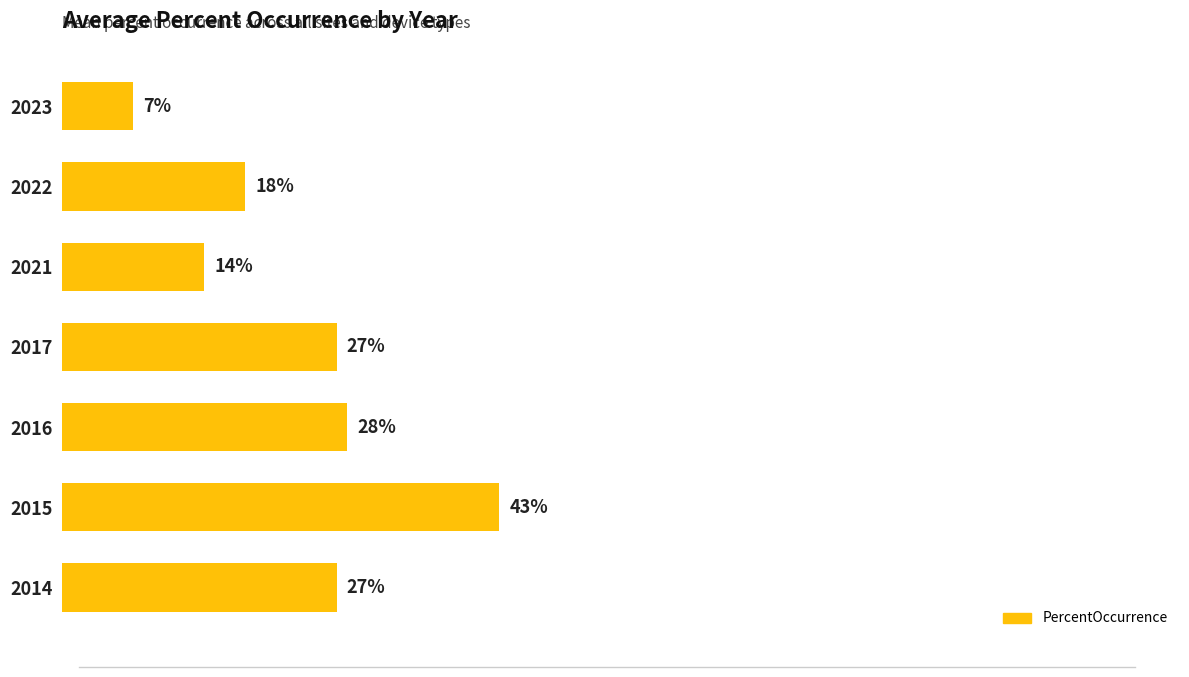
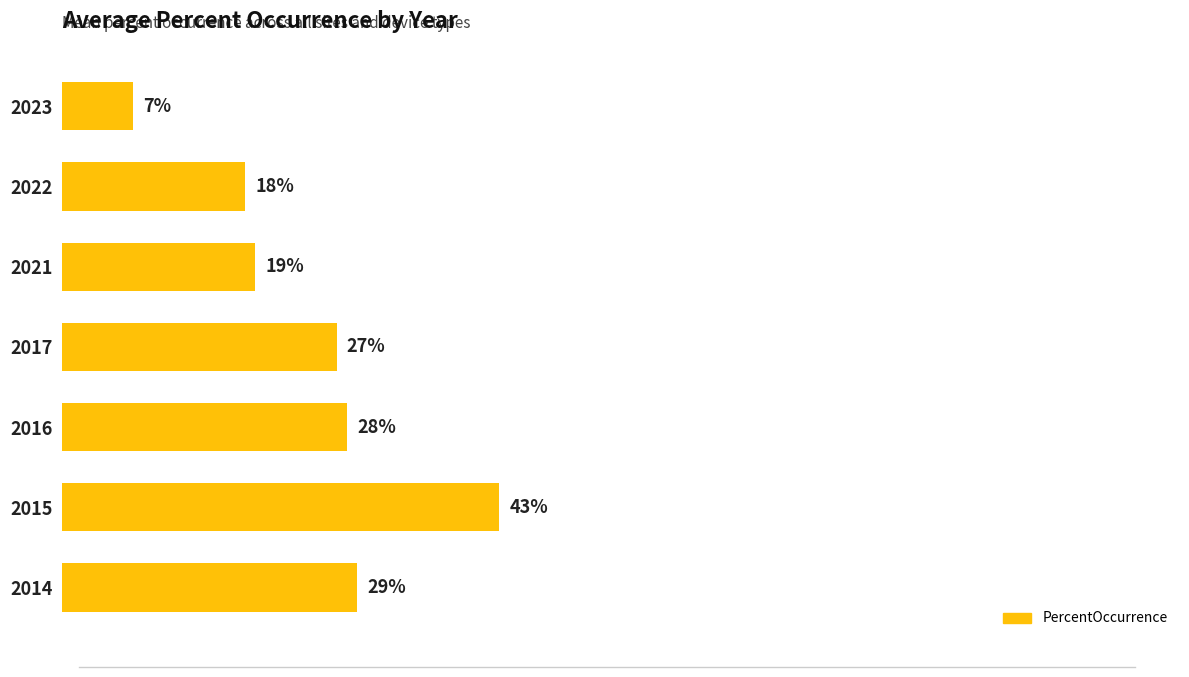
2021: 14% -> 19%
2014: 27% -> 29%
